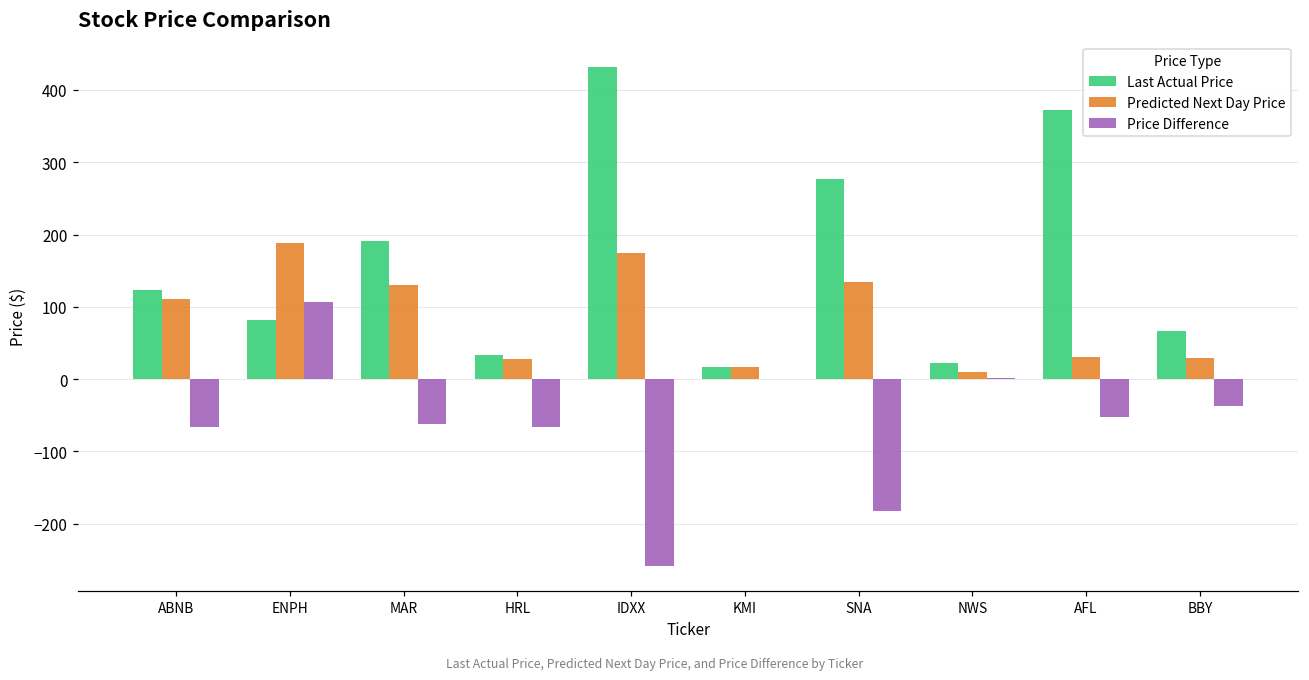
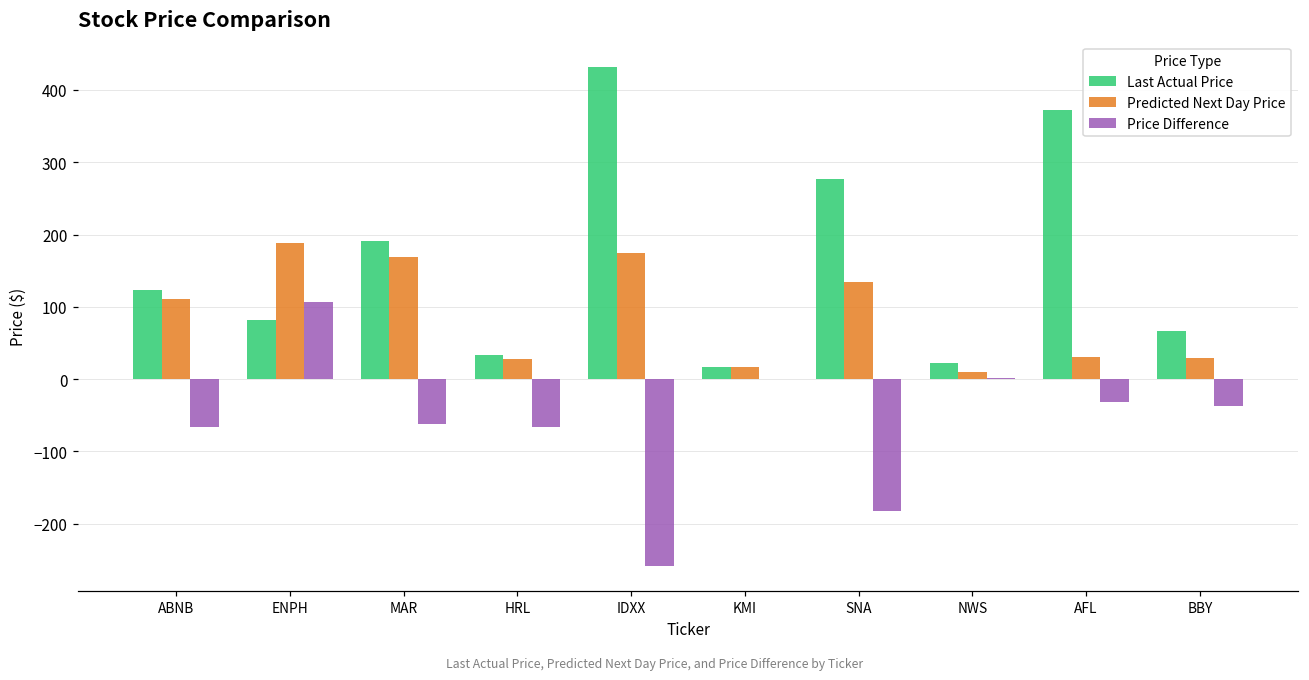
Predicted Next Day Price, MAR: 130 -> 170
Price Difference, AFL: -50 -> -30
